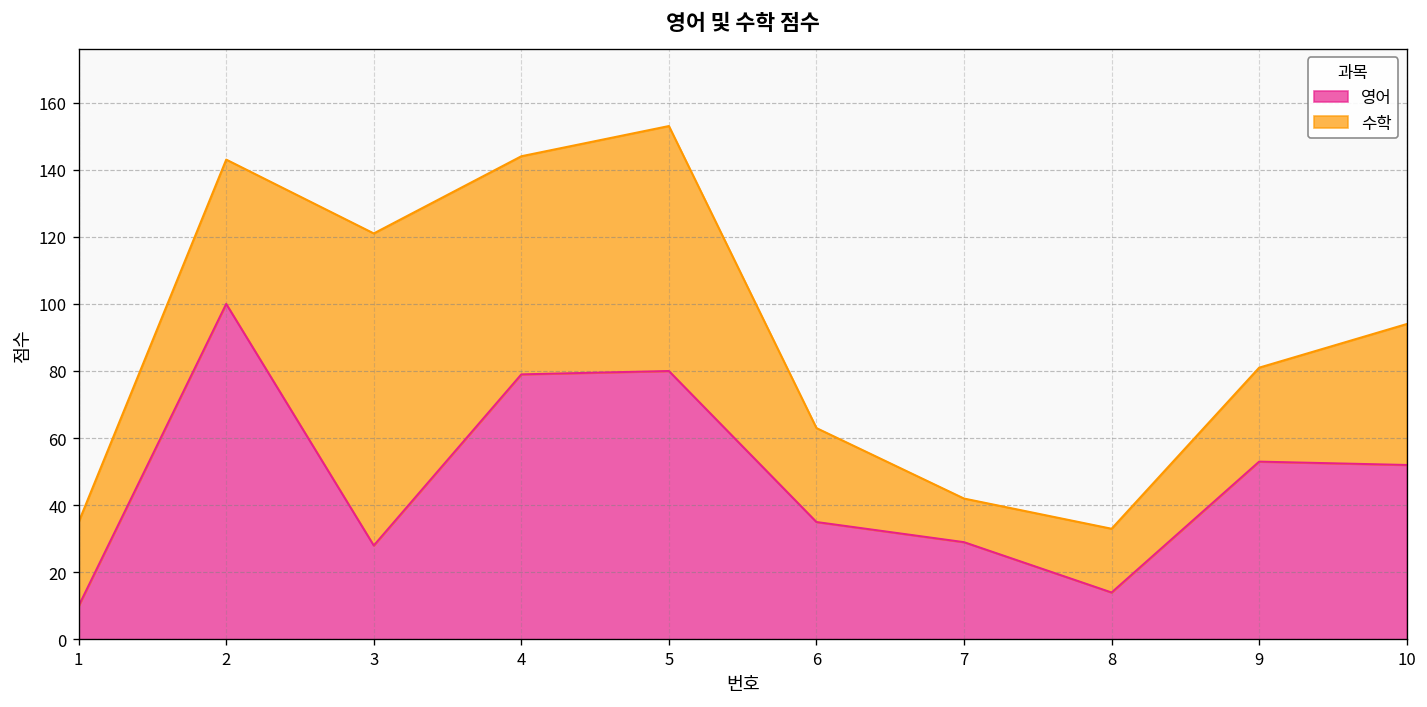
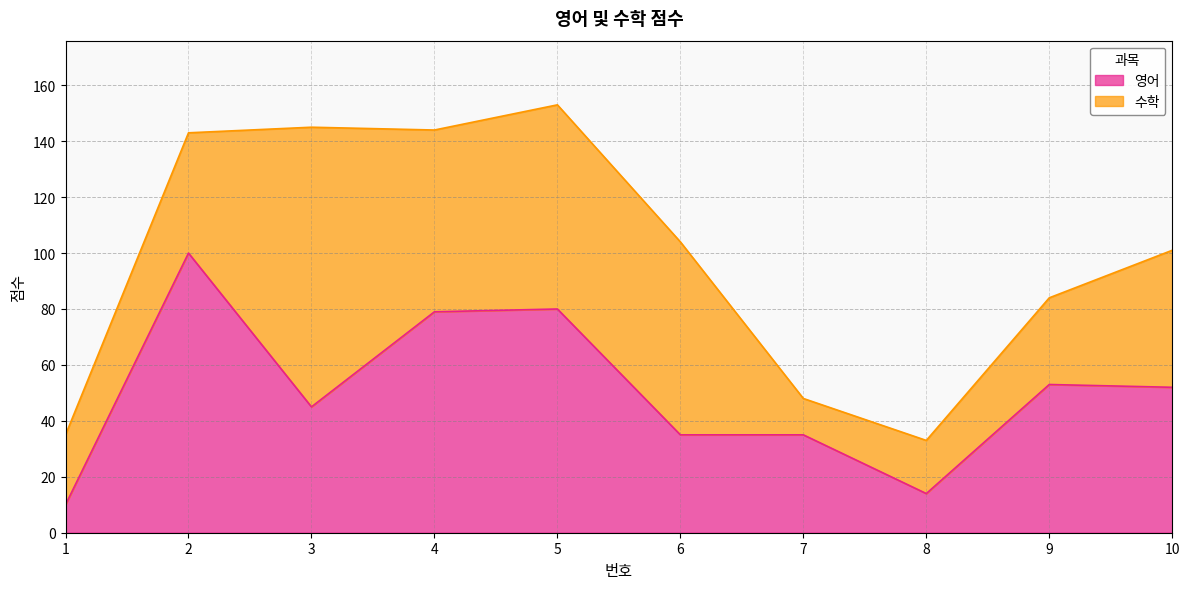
영어, 3: 28 -> 45
수학, 3: 93 -> 100
수학, 6: 28 -> 69
영어, 7: 29 -> 35
수학, 9: 28 -> 31
수학, 10: 42 -> 49
